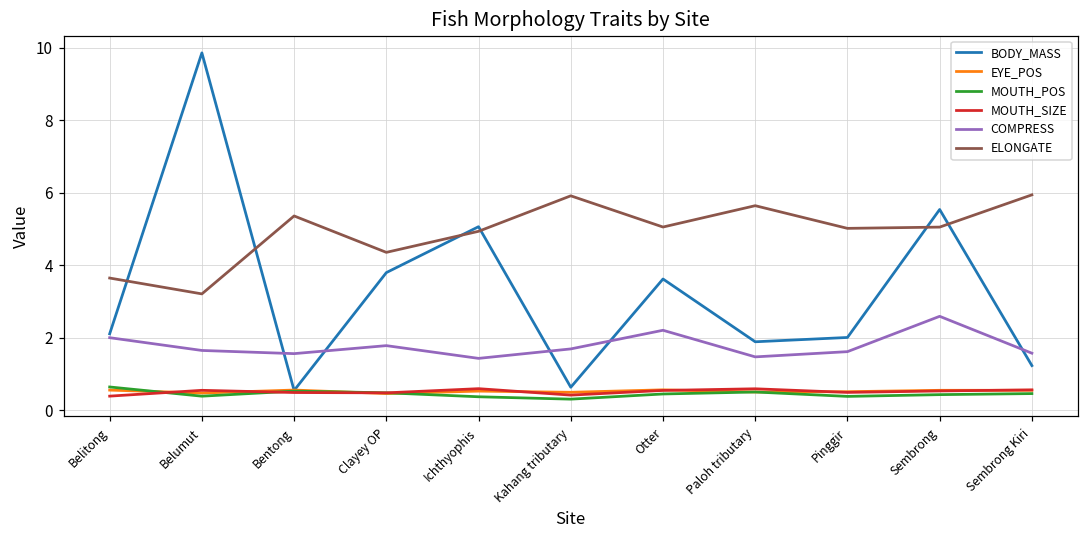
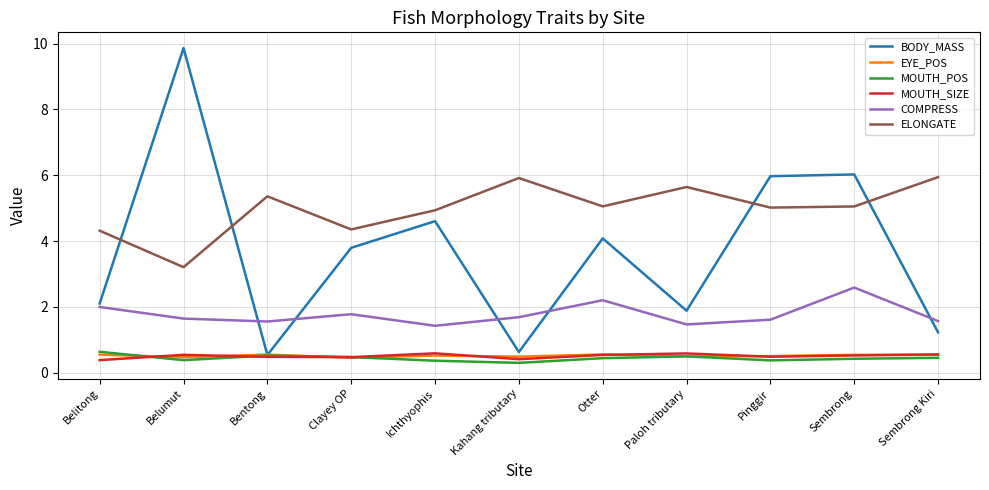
ELONGATE, Belitong: 3.6 -> 4.3
BODY_MASS, Ichthyophis: 5.1 -> 4.6
BODY_MASS, Otter: 3.6 -> 4.1
BODY_MASS, Pinggir: 2.0 -> 6.0
BODY_MASS, Sembrong: 5.5 -> 6.0
